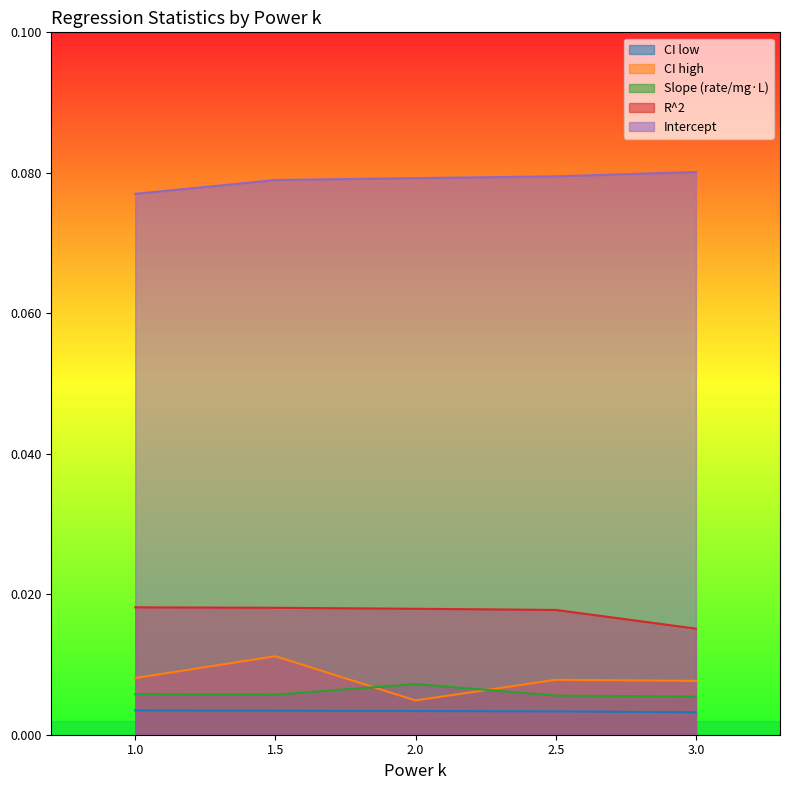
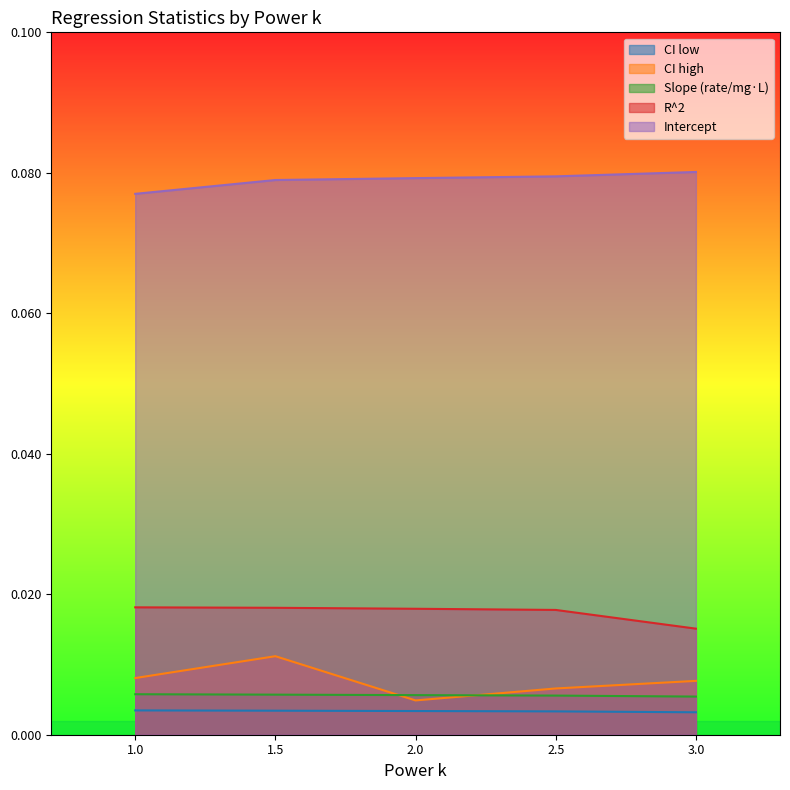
Slope (rate/mg·L), 2.0: 0.007 -> 0.006
CI high, 2.5: 0.008 -> 0.007
